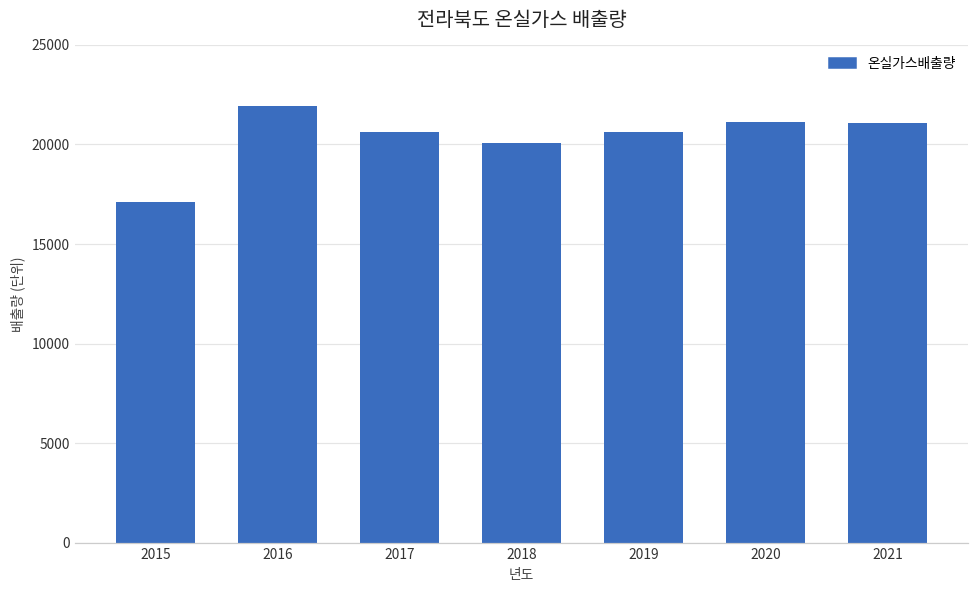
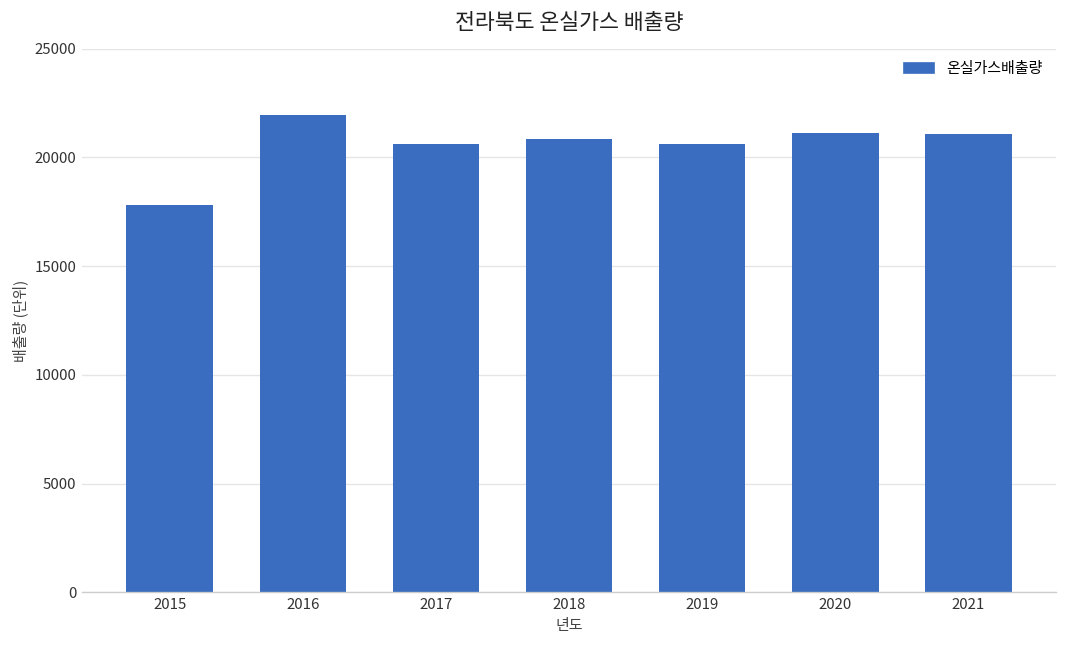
2015: 17100 -> 17800
2018: 20100 -> 20800
